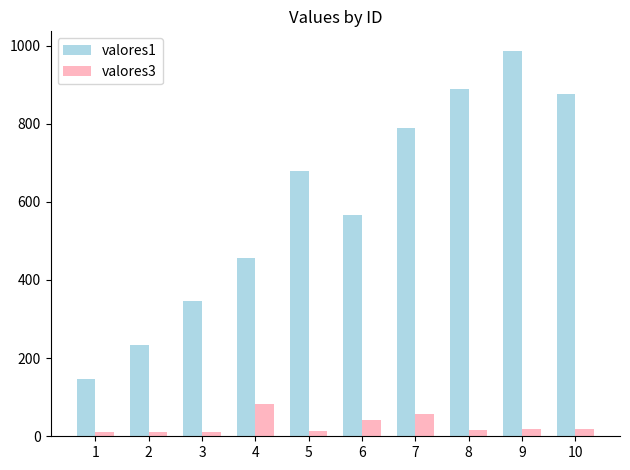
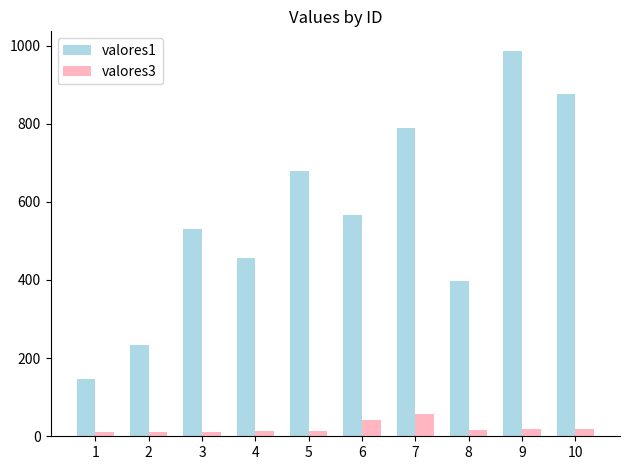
valores1, 3: 350 -> 530
valores3, 4: 80 -> 10
valores1, 8: 890 -> 400
